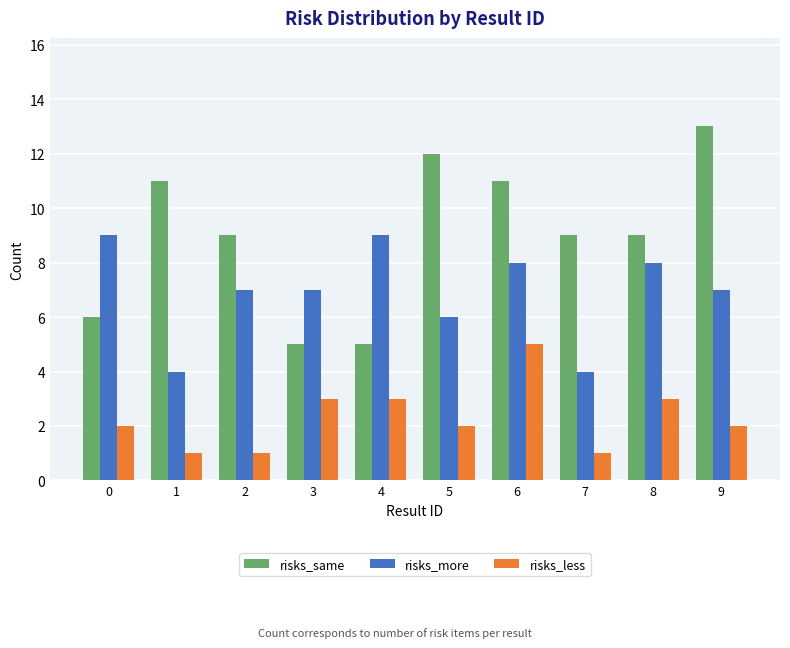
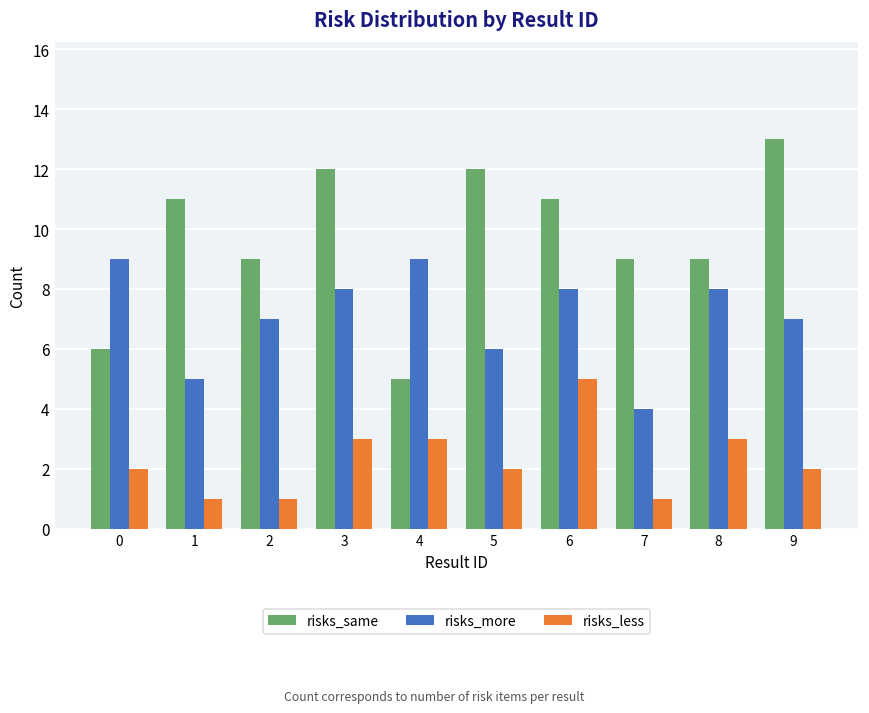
risks_more, 1: 4 -> 5
risks_same, 3: 5 -> 12
risks_more, 3: 7 -> 8
